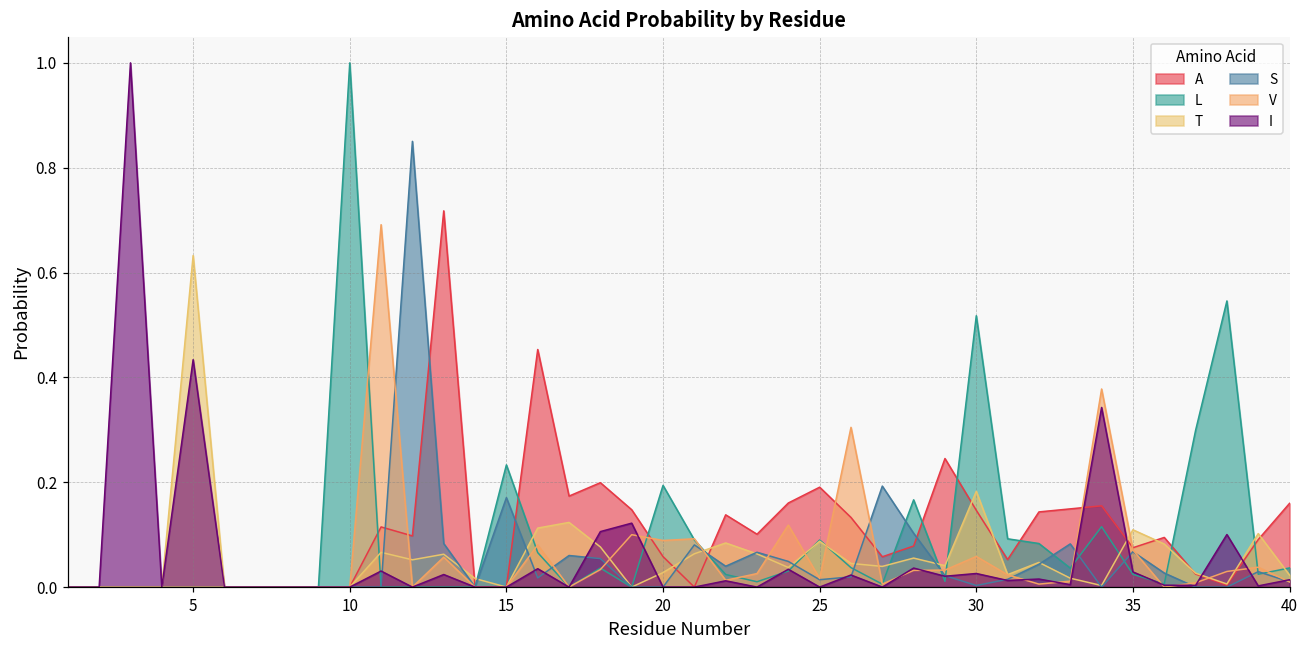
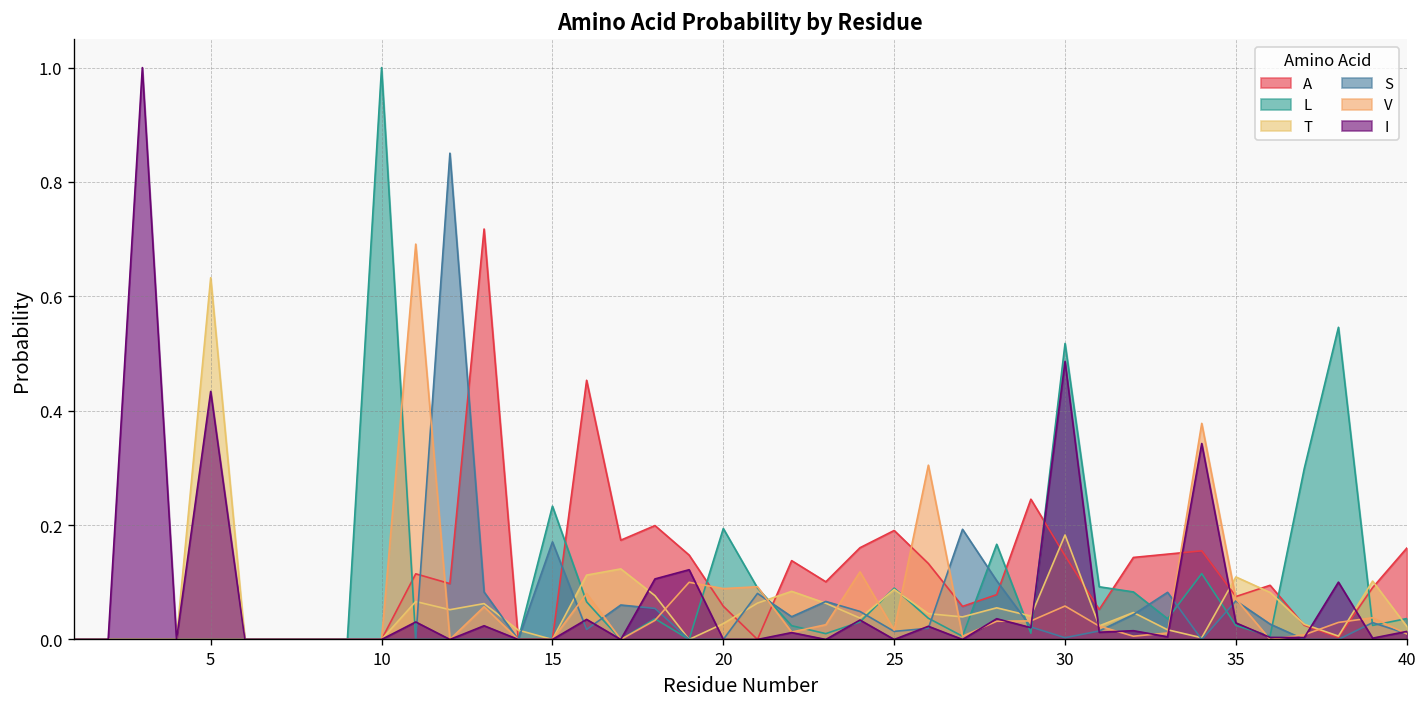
I, 30: 0.03 -> 0.49
